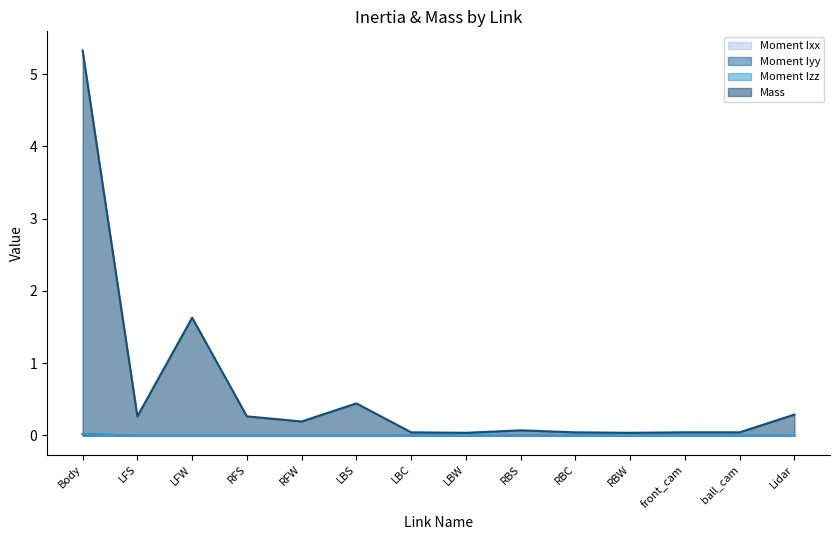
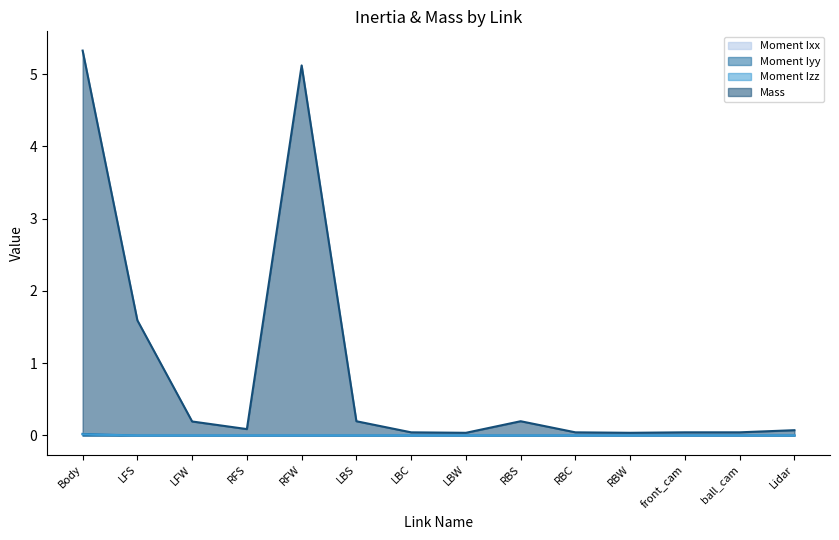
Mass, LFS: 0.3 -> 1.6
Mass, LFW: 1.6 -> 0.2
Mass, RFS: 0.3 -> 0.1
Mass, RFW: 0.2 -> 5.1
Mass, LBS: 0.4 -> 0.2
Mass, RBS: 0.1 -> 0.2
Mass, Lidar: 0.3 -> 0.1
